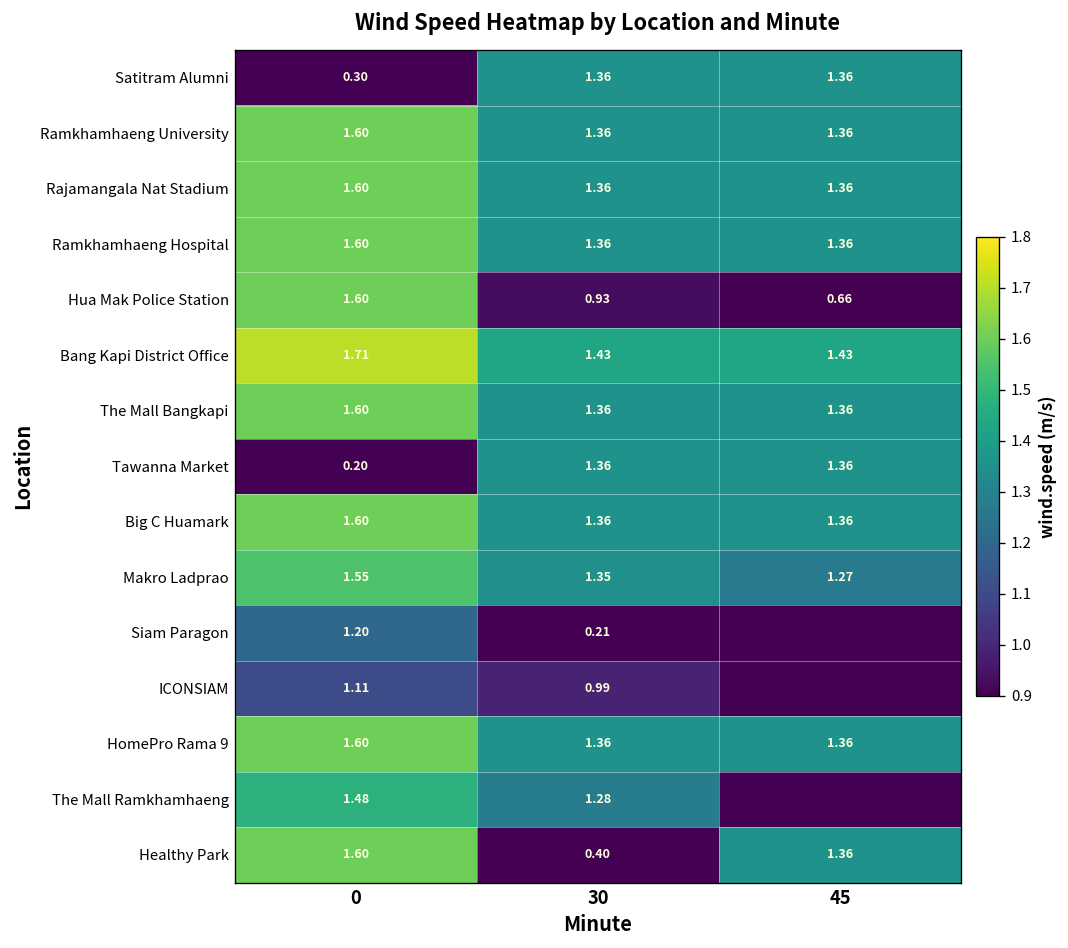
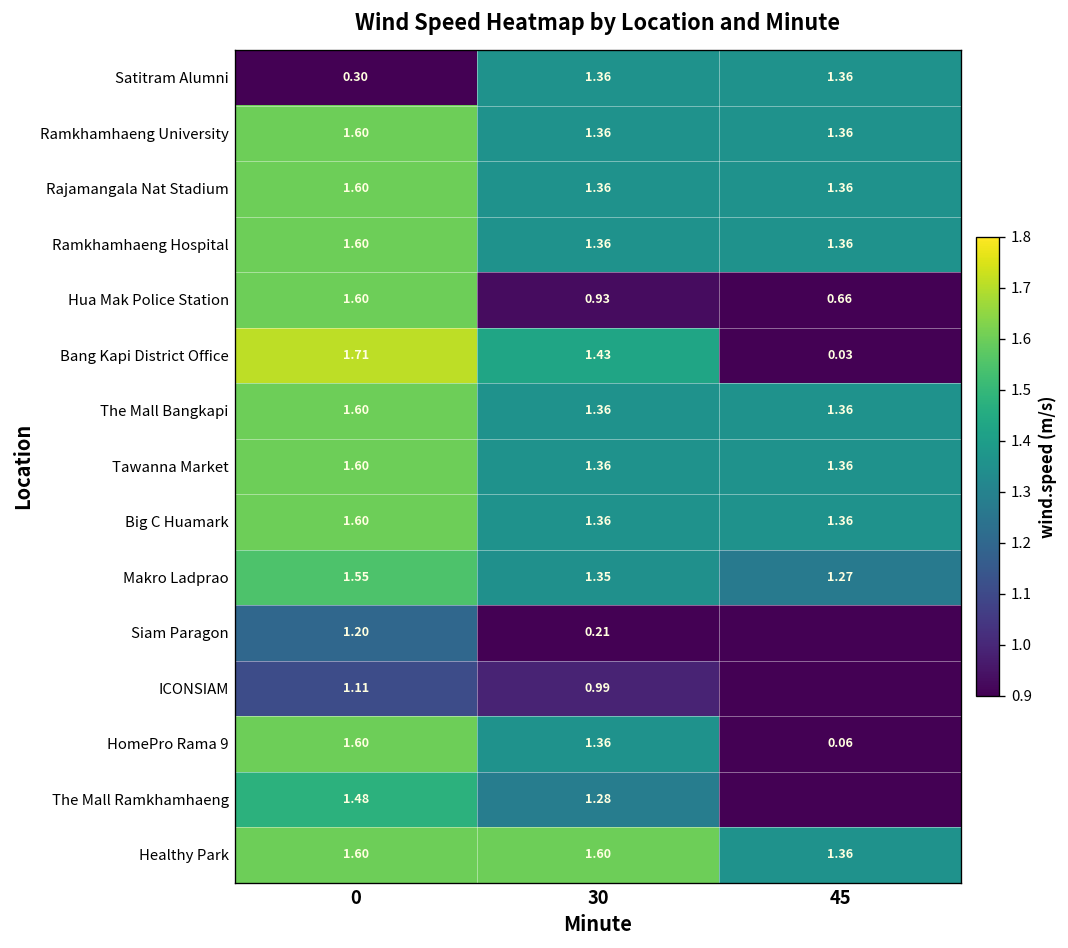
Bang Kapi District Office, 45: 1.43 -> 0.03
Tawanna Market, 0: 0.20 -> 1.60
HomePro Rama 9, 45: 1.36 -> 0.06
Healthy Park, 30: 0.40 -> 1.60
